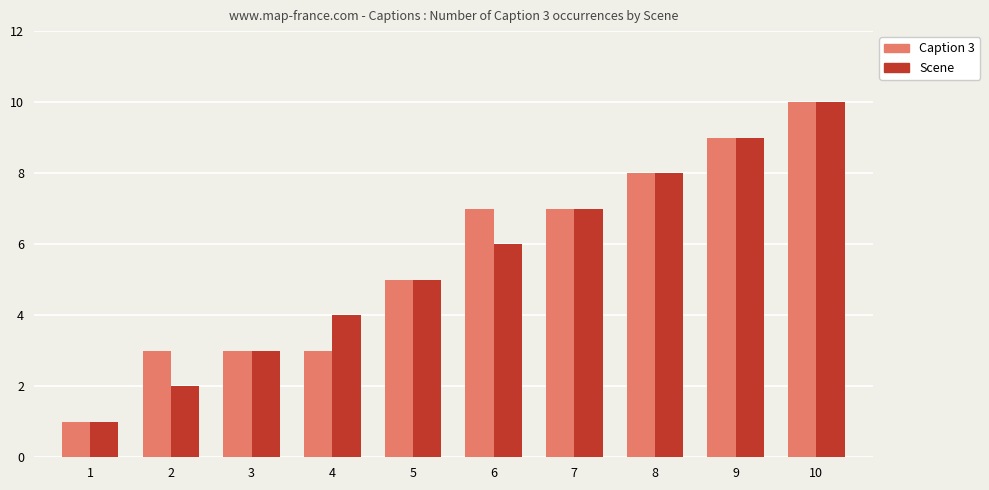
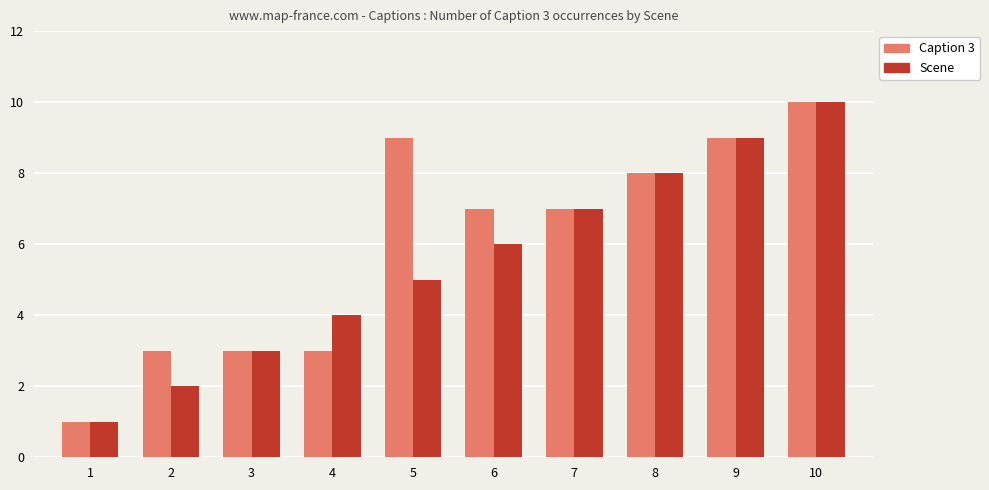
Caption 3, 5: 5 -> 9
